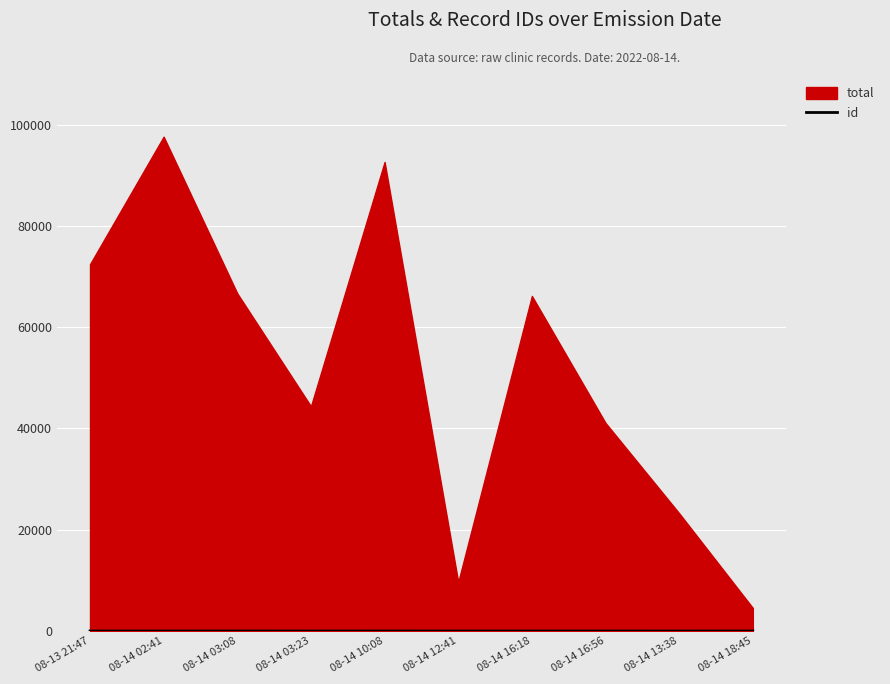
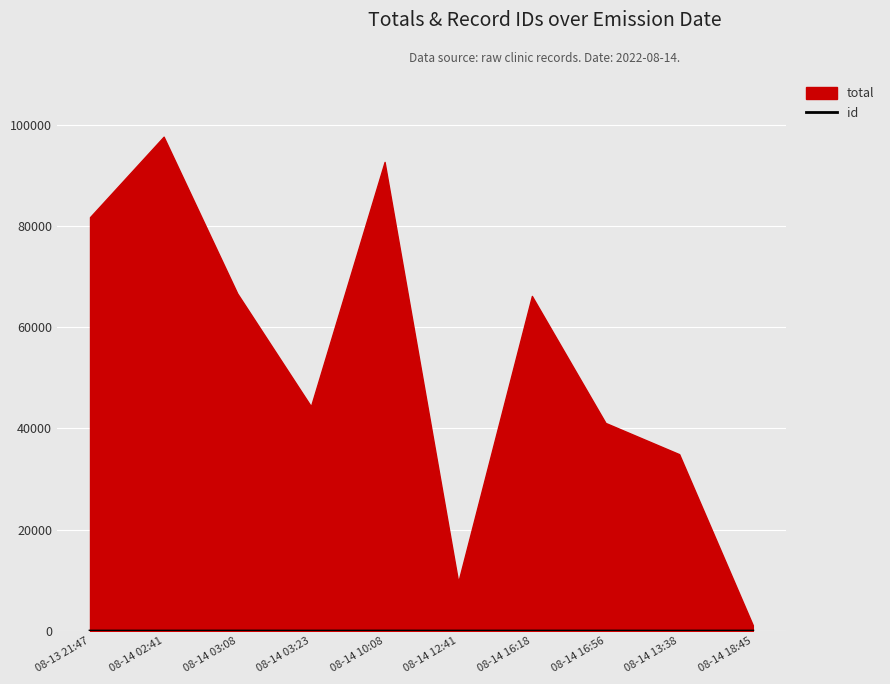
total, 08-13 21:47: 72000 -> 82000
total, 08-14 13:38: 23000 -> 35000
total, 08-14 18:45: 5000 -> 1000
